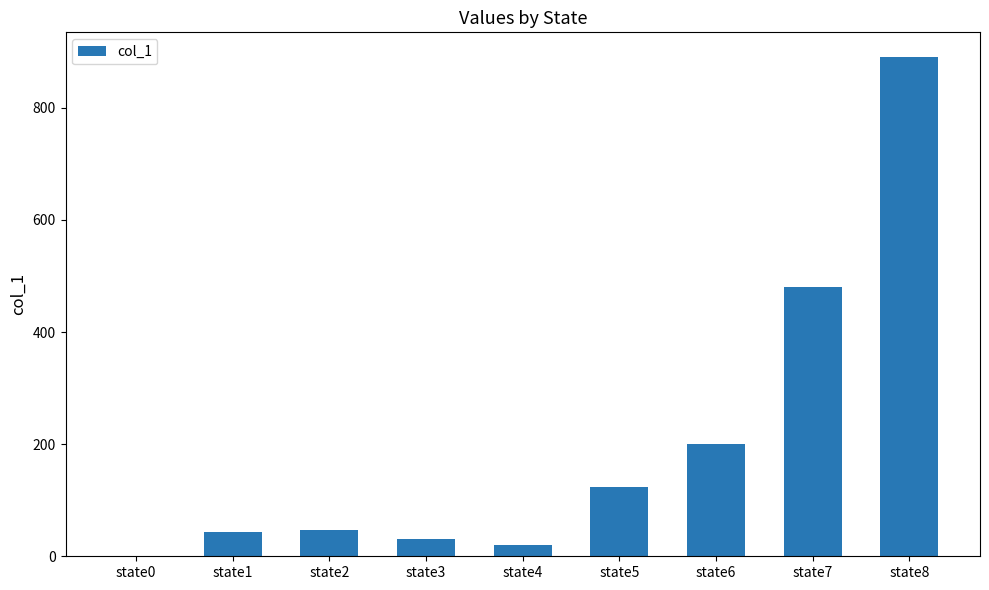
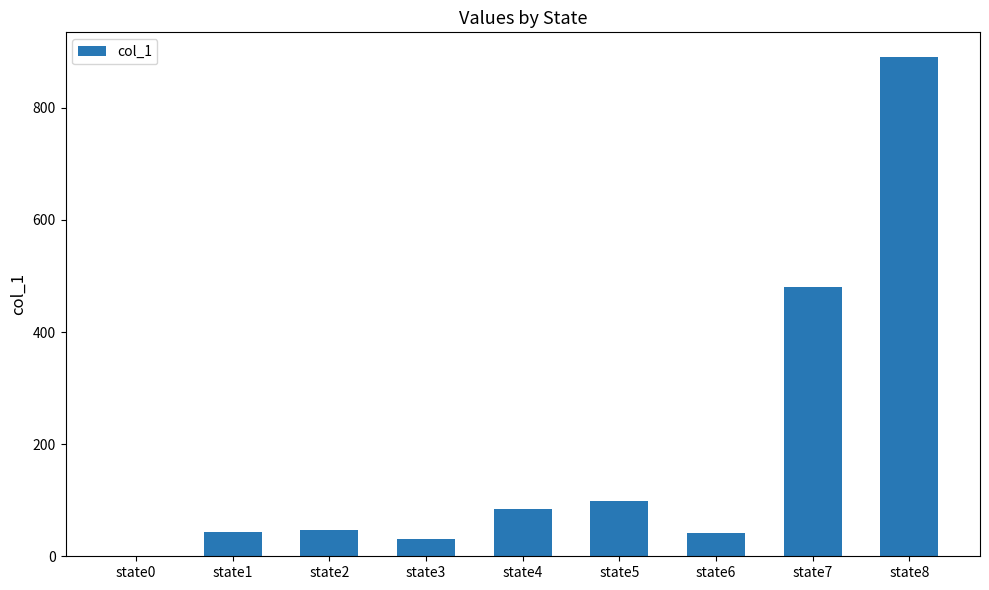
state4: 20 -> 90
state5: 120 -> 100
state6: 200 -> 40
